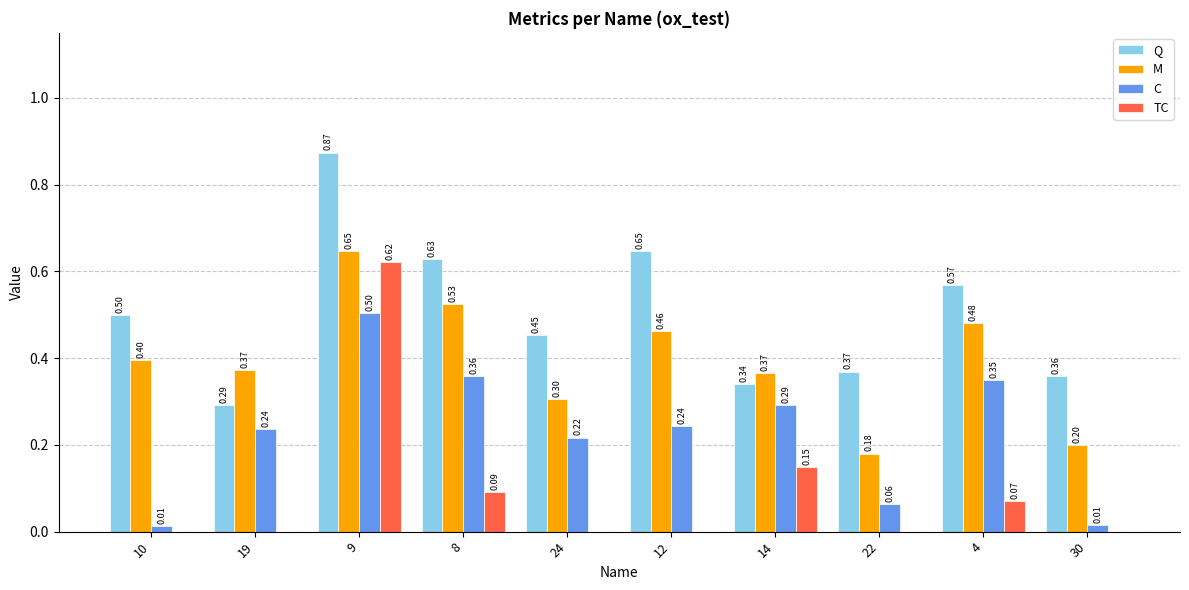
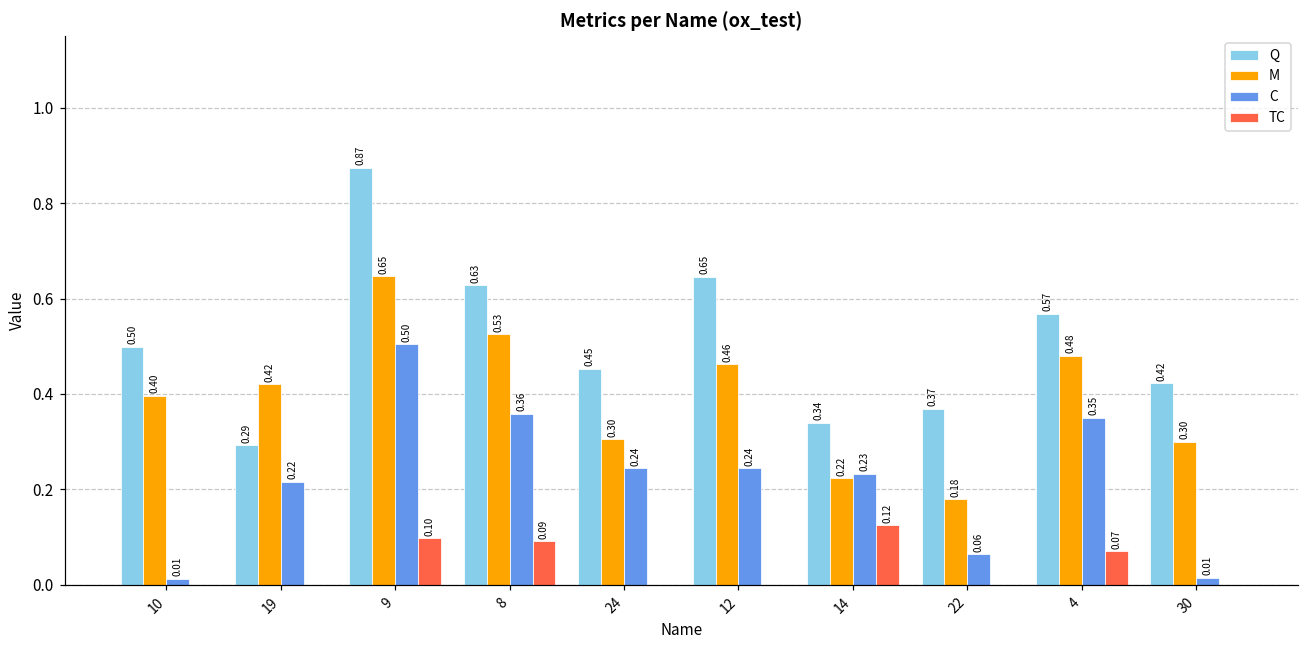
M, 19: 0.37 -> 0.42
C, 19: 0.24 -> 0.22
TC, 9: 0.62 -> 0.10
C, 24: 0.22 -> 0.24
M, 14: 0.37 -> 0.22
C, 14: 0.29 -> 0.23
TC, 14: 0.15 -> 0.12
Q, 30: 0.36 -> 0.42
M, 30: 0.20 -> 0.30
